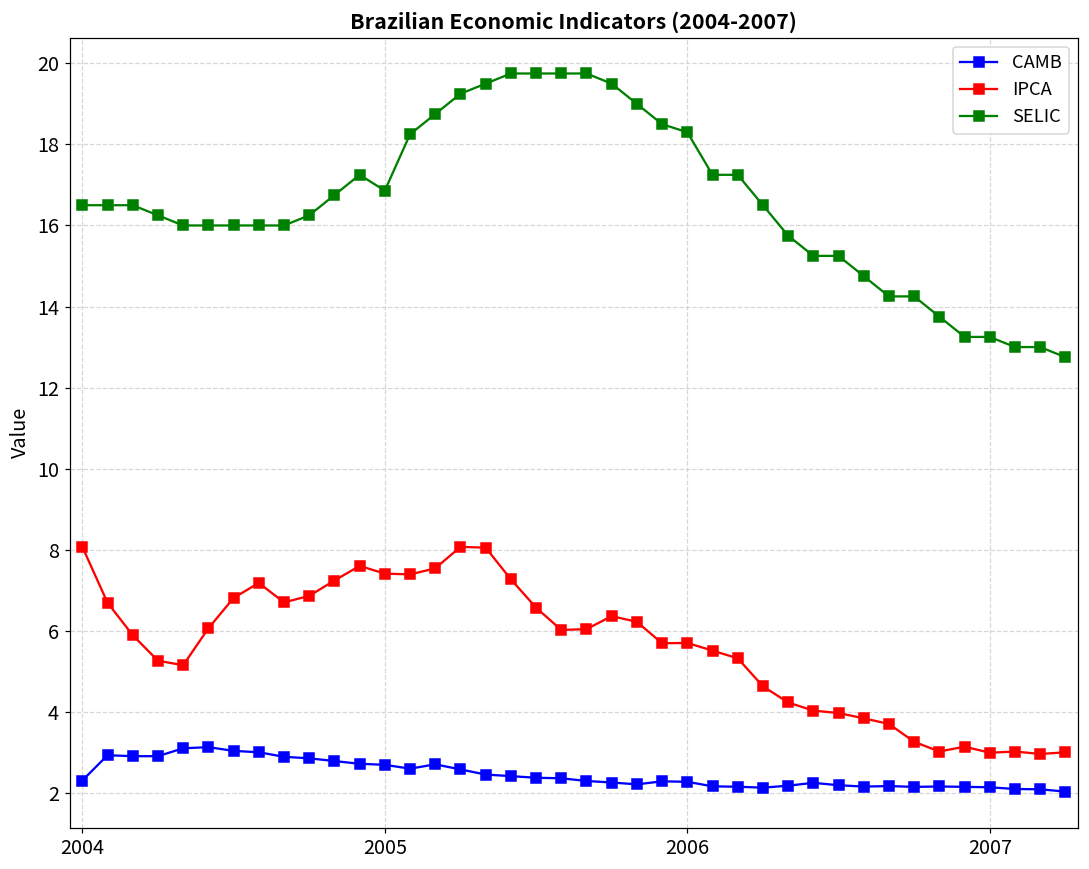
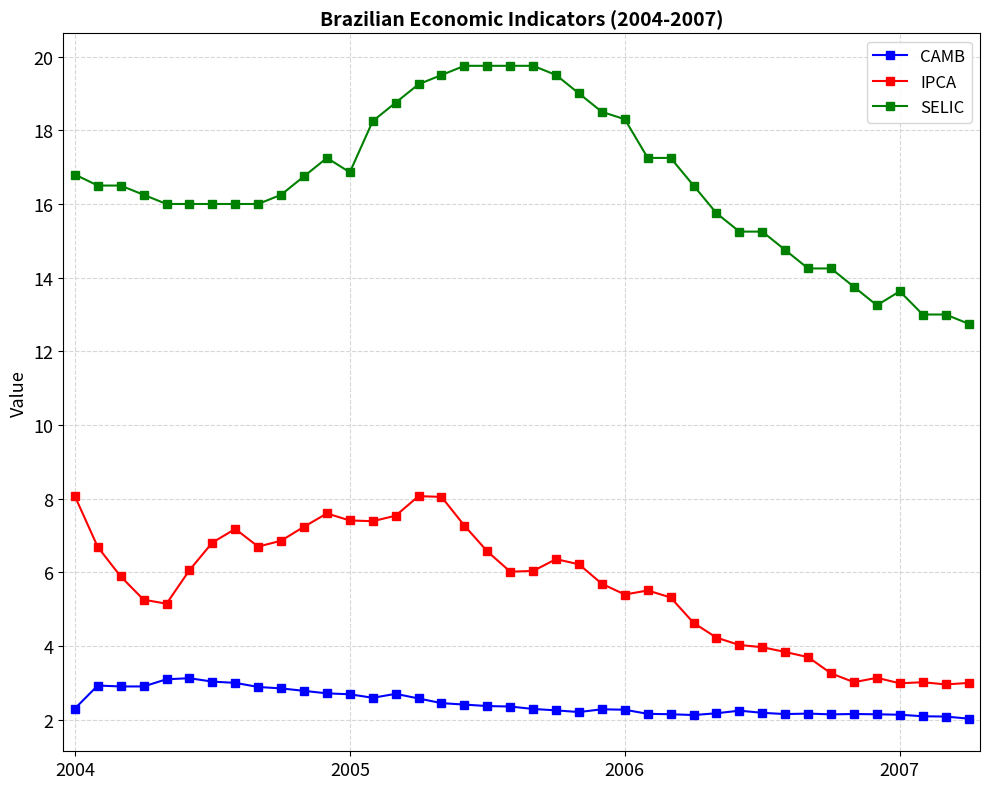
SELIC, 2004: 16.5 -> 16.8
IPCA, 2006: 5.7 -> 5.4
SELIC, 2007: 13.3 -> 13.6
